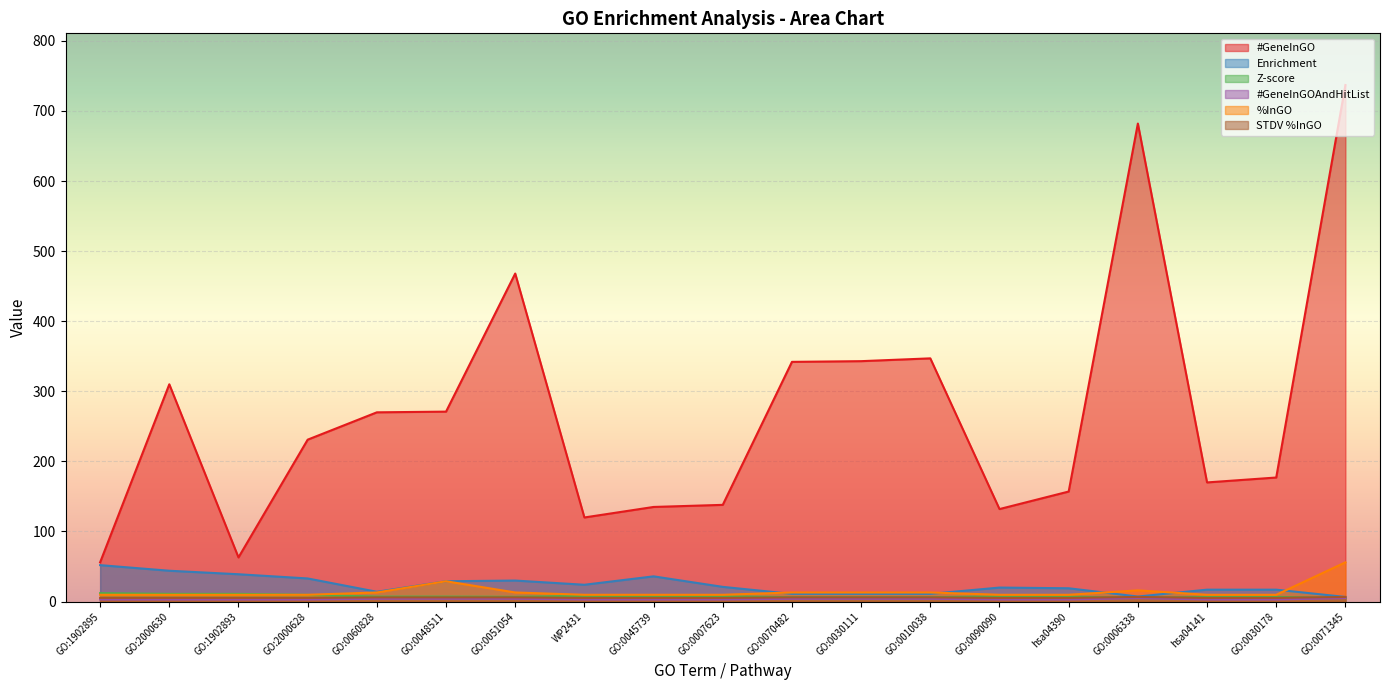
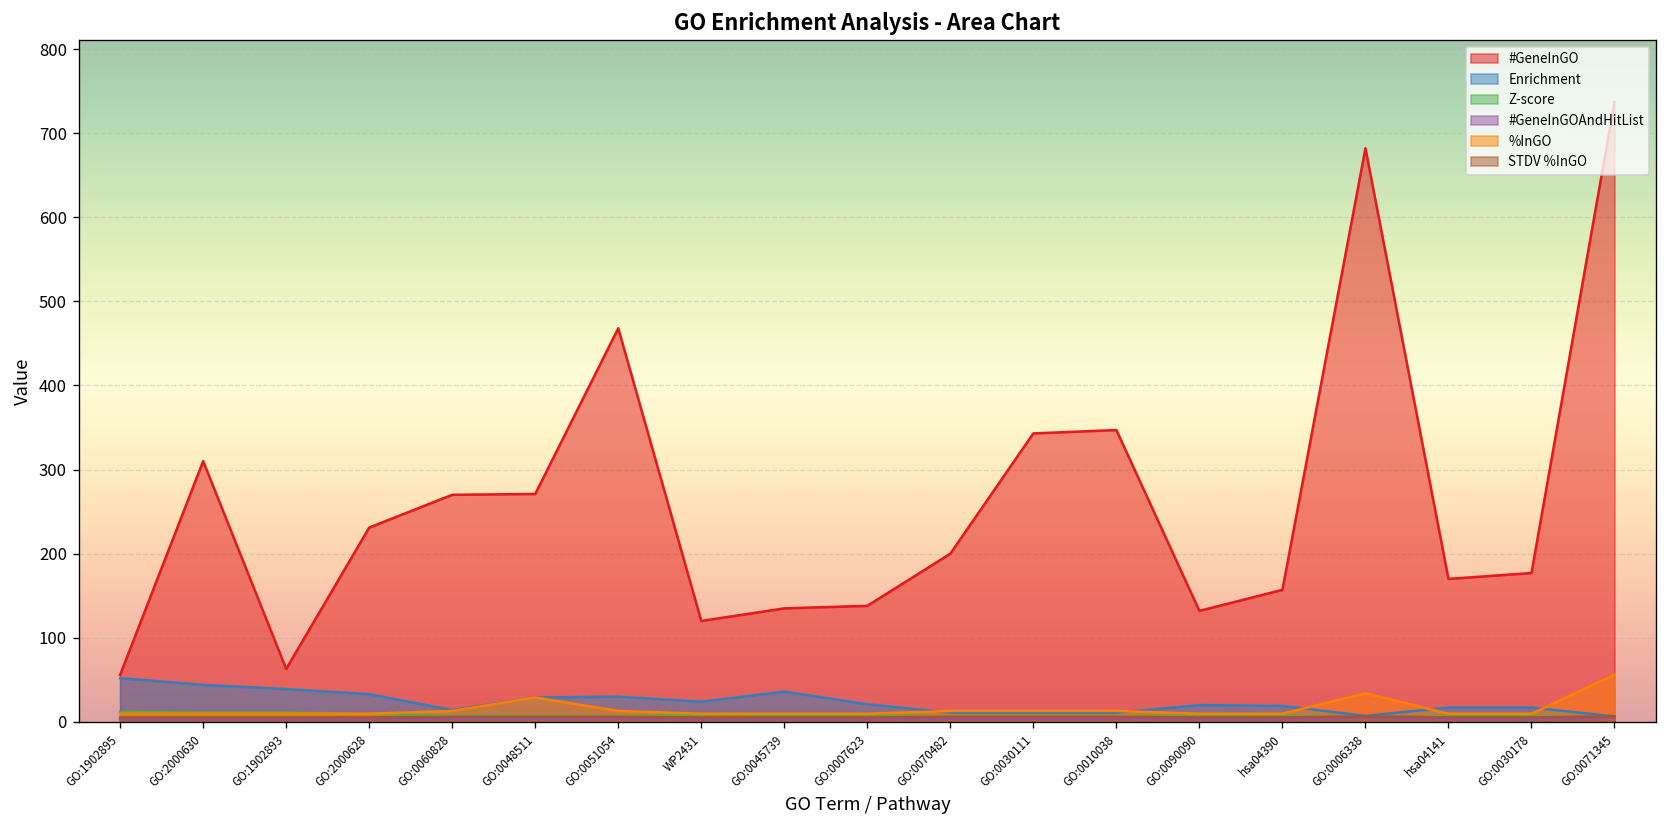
#GeneInGO, GO:0070482: 340 -> 200
%InGO, GO:0006338: 20 -> 30
